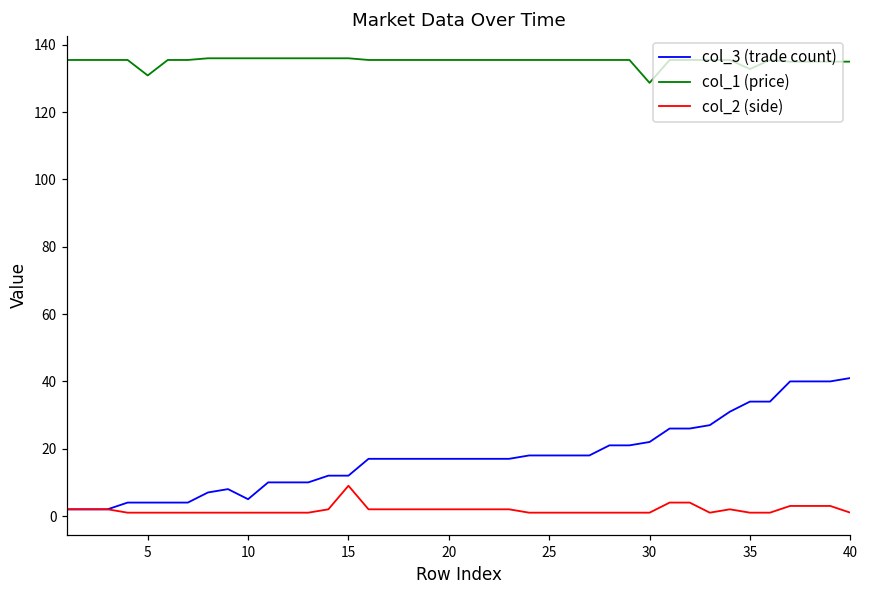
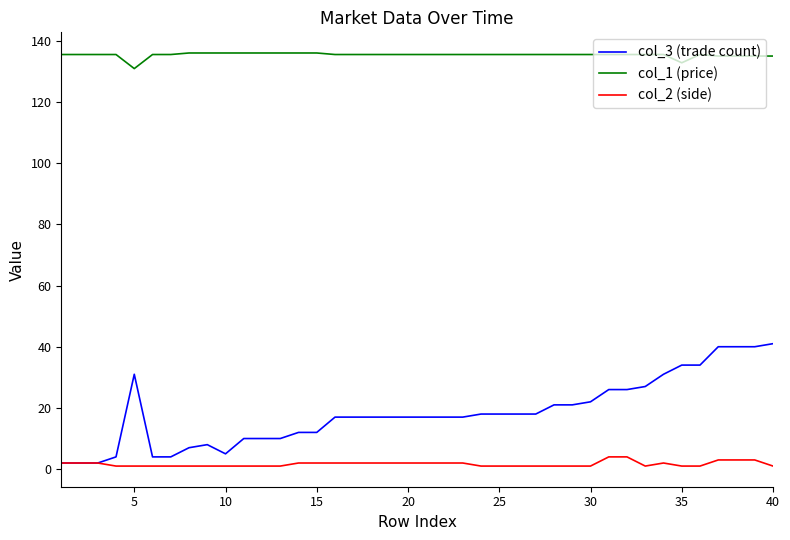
col_3 (trade count), 5: 4 -> 31
col_2 (side), 15: 9 -> 2
col_1 (price), 30: 129 -> 136
